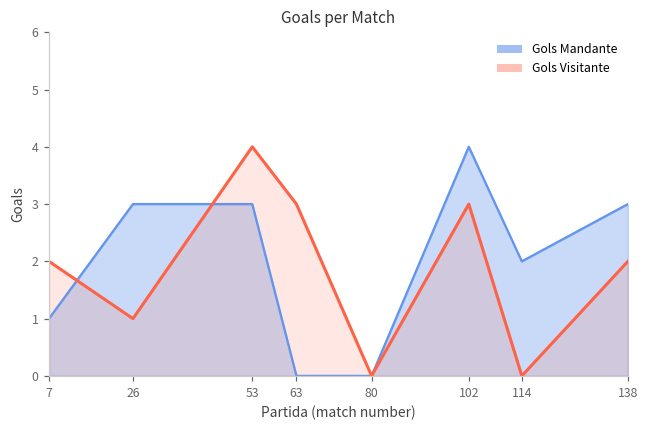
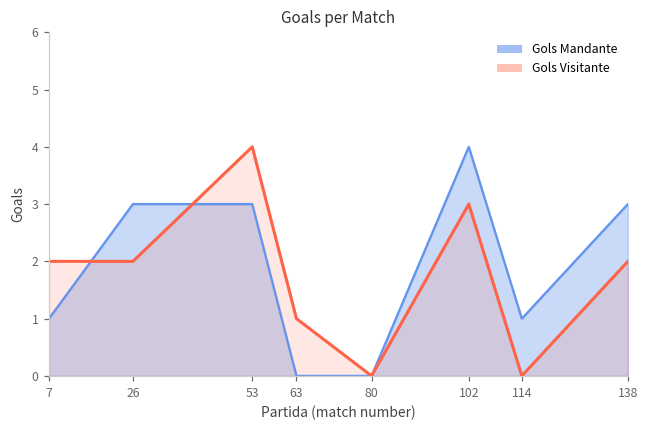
Gols Visitante, 26: 1 -> 2
Gols Visitante, 63: 3 -> 1
Gols Mandante, 114: 2 -> 1
